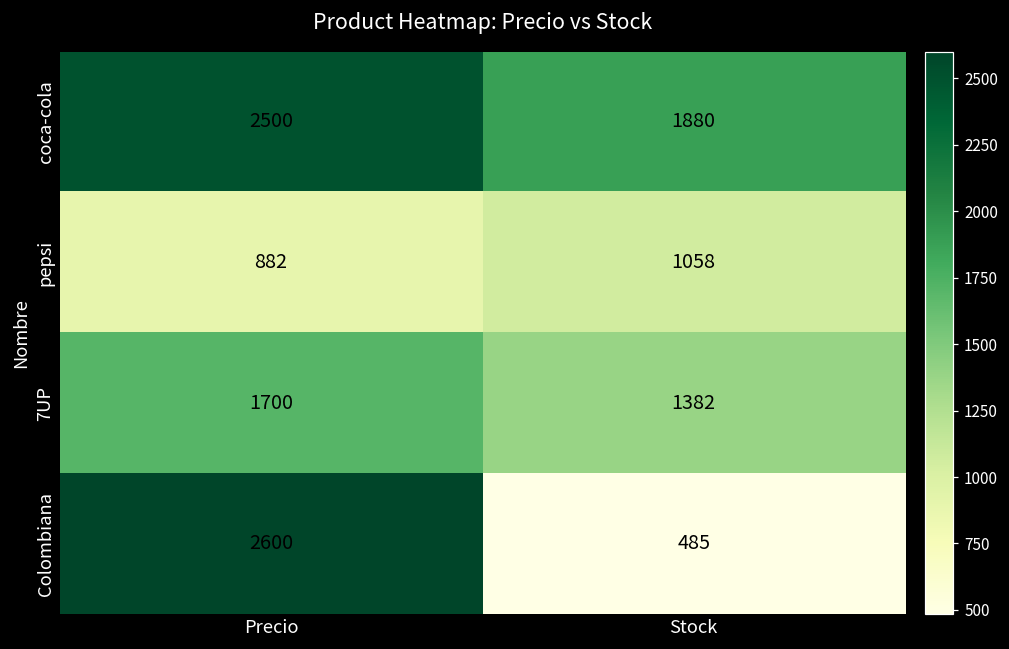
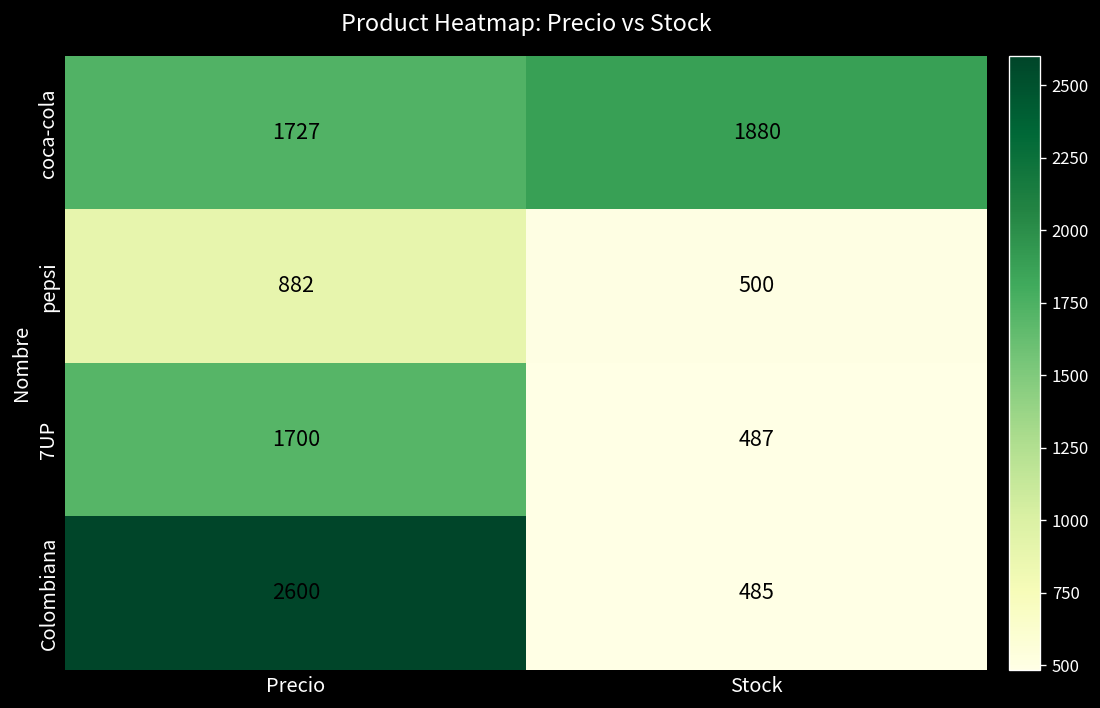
coca-cola, Precio: 2500 -> 1727
pepsi, Stock: 1058 -> 500
7UP, Stock: 1382 -> 487
